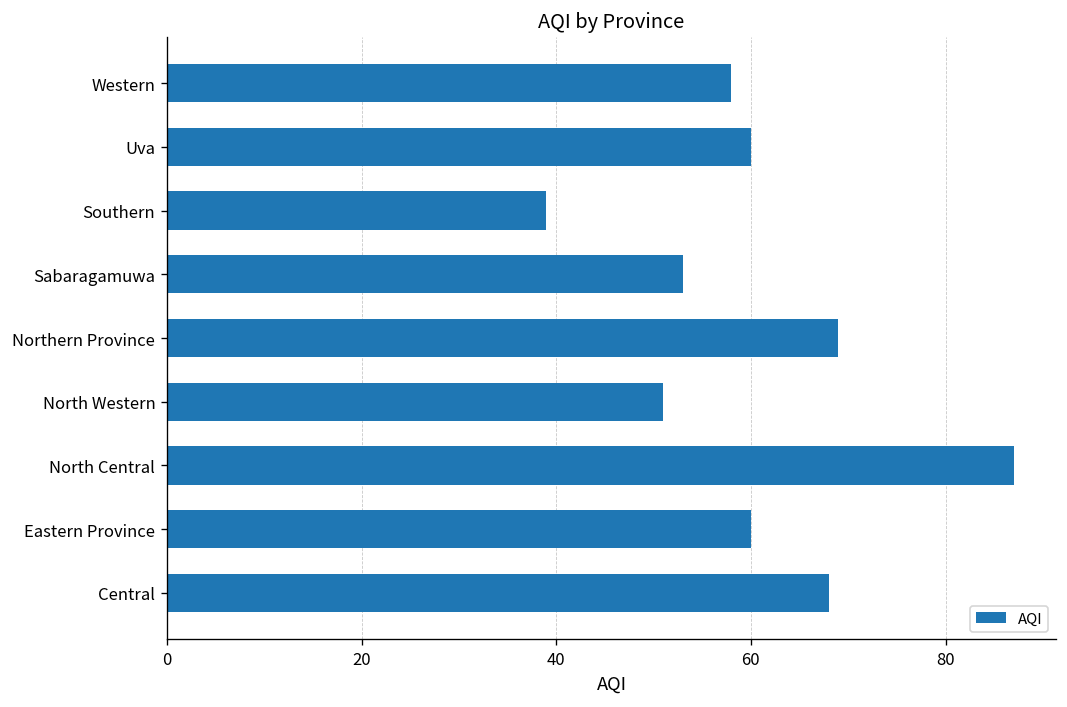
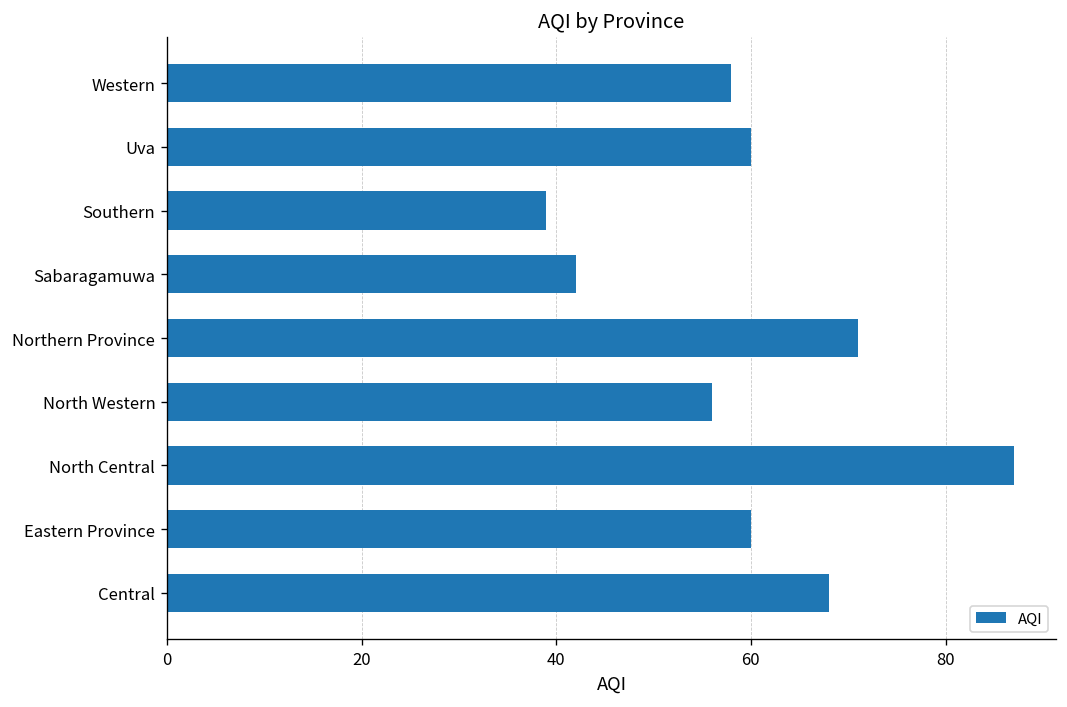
Sabaragamuwa: 53 -> 42
Northern Province: 69 -> 71
North Western: 51 -> 56
